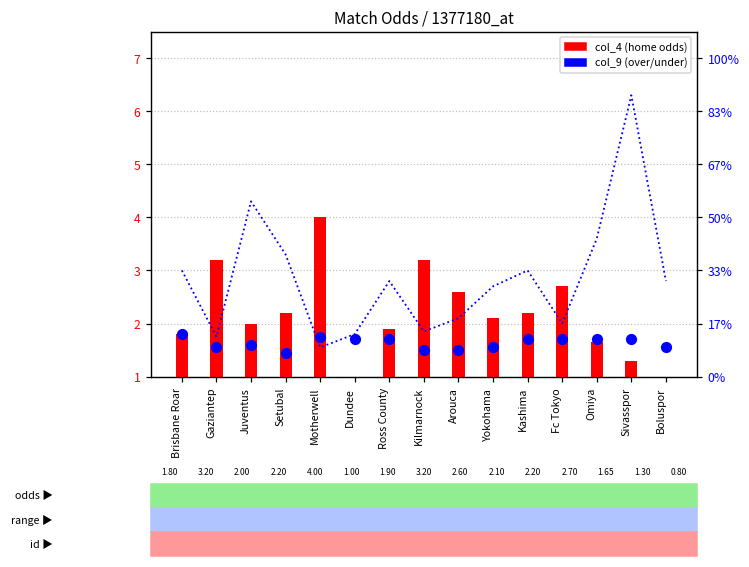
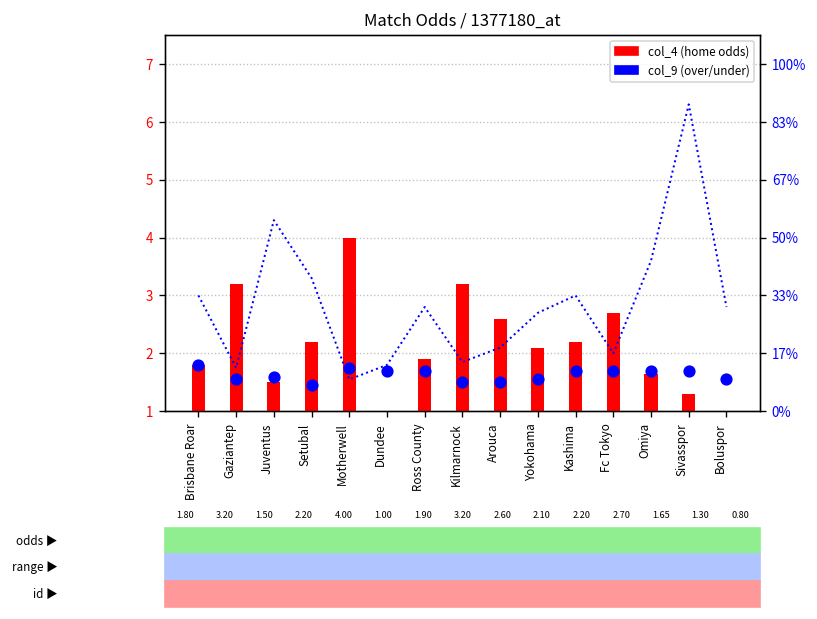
col_4 (home odds), Juventus: 2.00 -> 1.50
